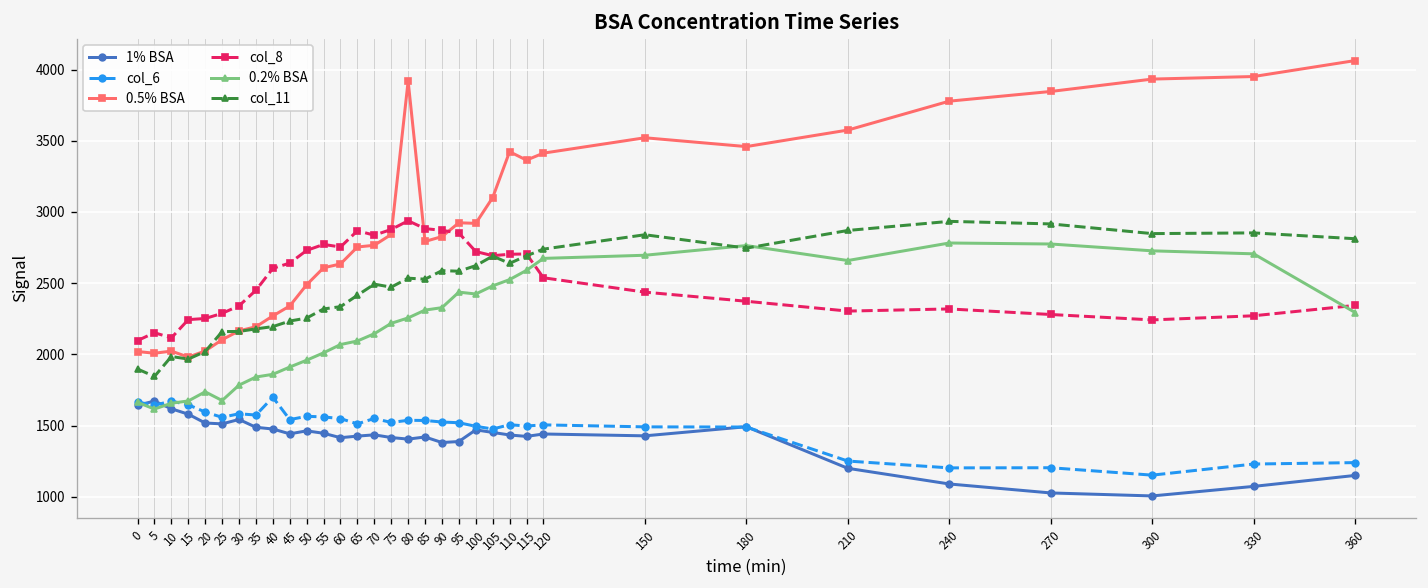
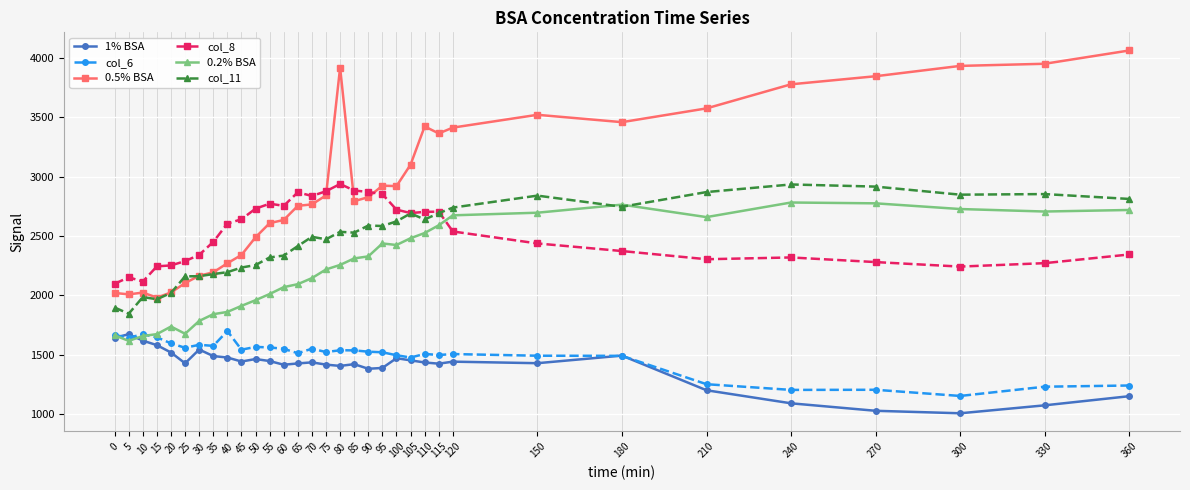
1% BSA, 25: 1510 -> 1430
0.2% BSA, 360: 2290 -> 2720
